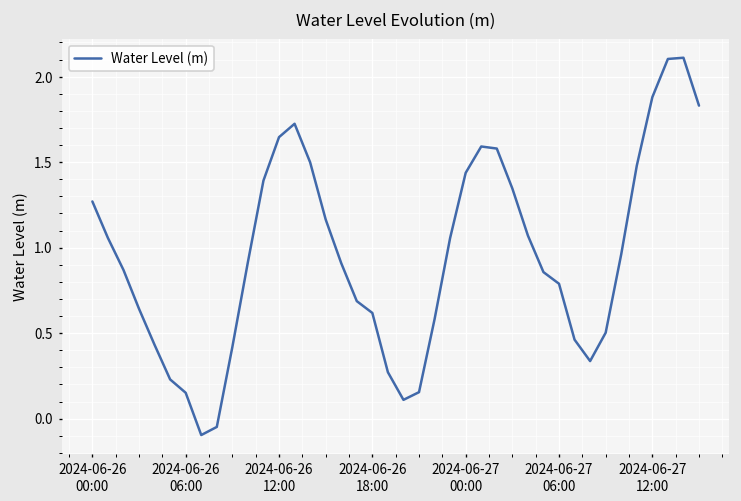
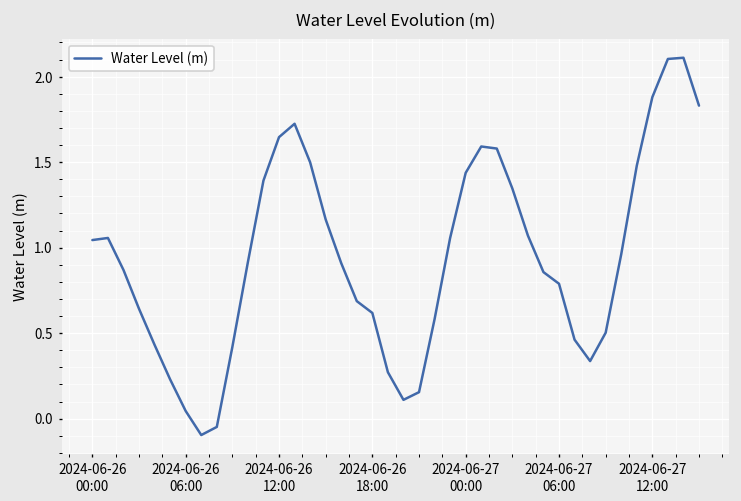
2024-06-26 00:00: 1.27 -> 1.04
2024-06-26 06:00: 0.15 -> 0.04
